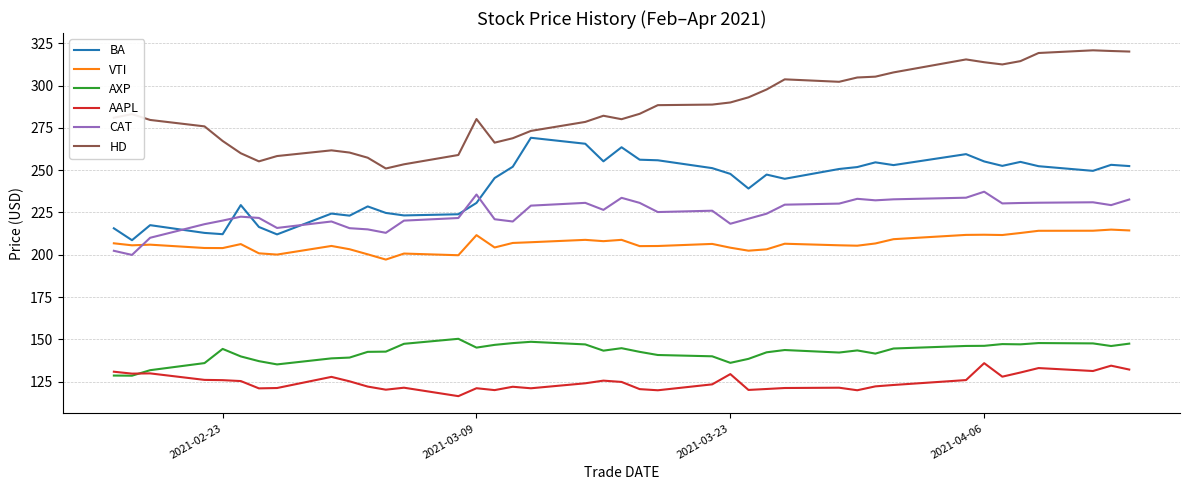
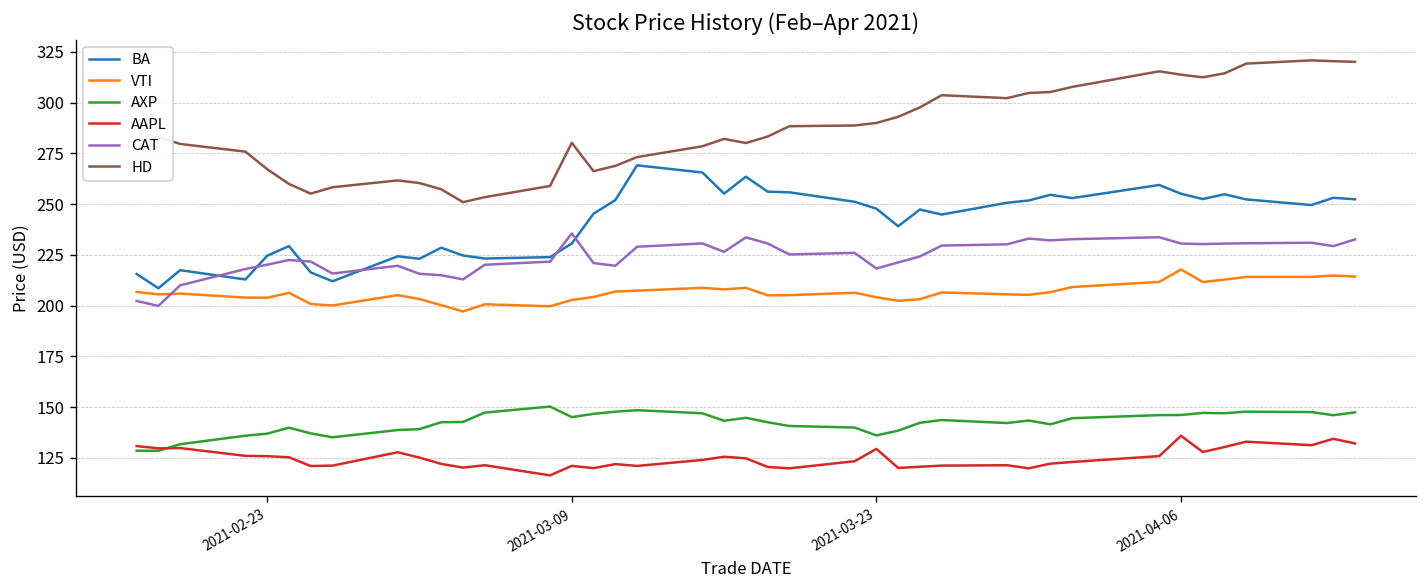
BA, 2021-02-23: 212 -> 225
AXP, 2021-02-23: 144 -> 137
VTI, 2021-03-09: 212 -> 203
VTI, 2021-04-06: 212 -> 218
CAT, 2021-04-06: 237 -> 231
